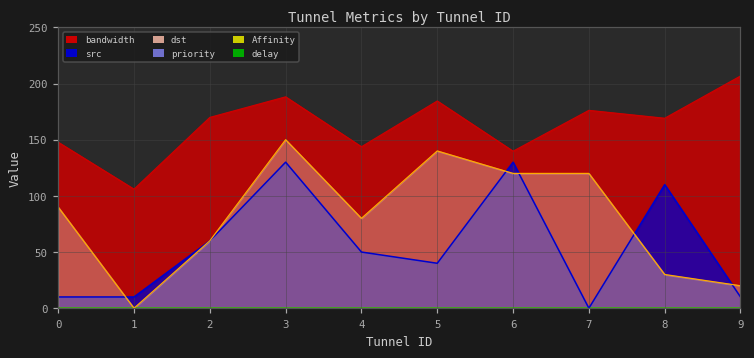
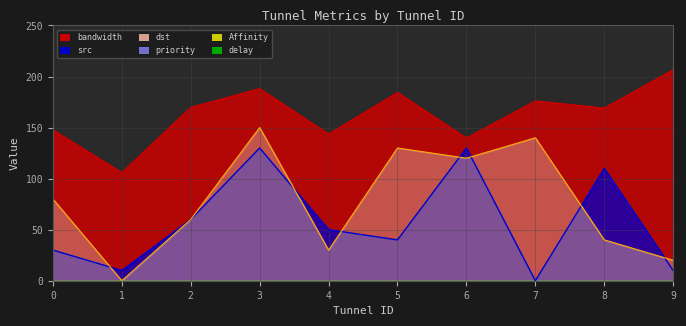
src, 0: 10 -> 30
dst, 0: 90 -> 80
dst, 4: 80 -> 30
dst, 5: 140 -> 130
dst, 7: 120 -> 140
dst, 8: 30 -> 40
